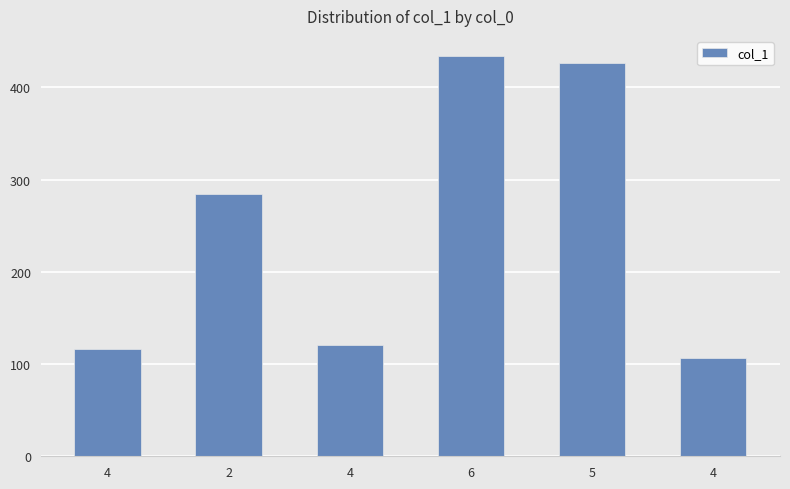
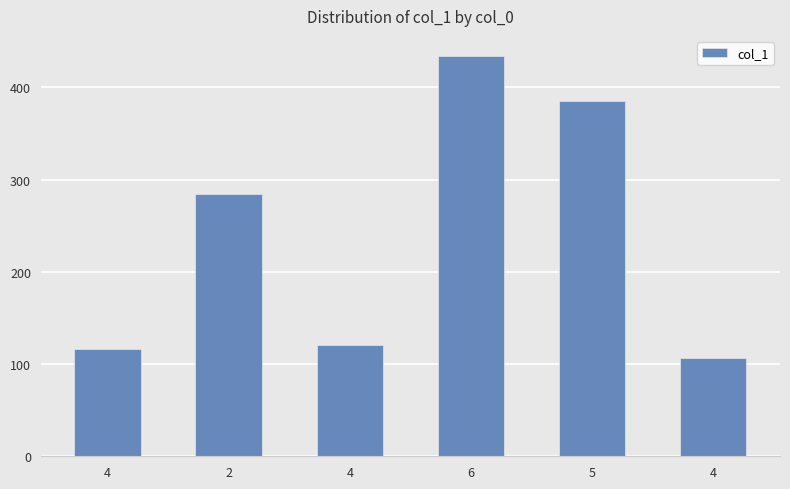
5: 430 -> 390
